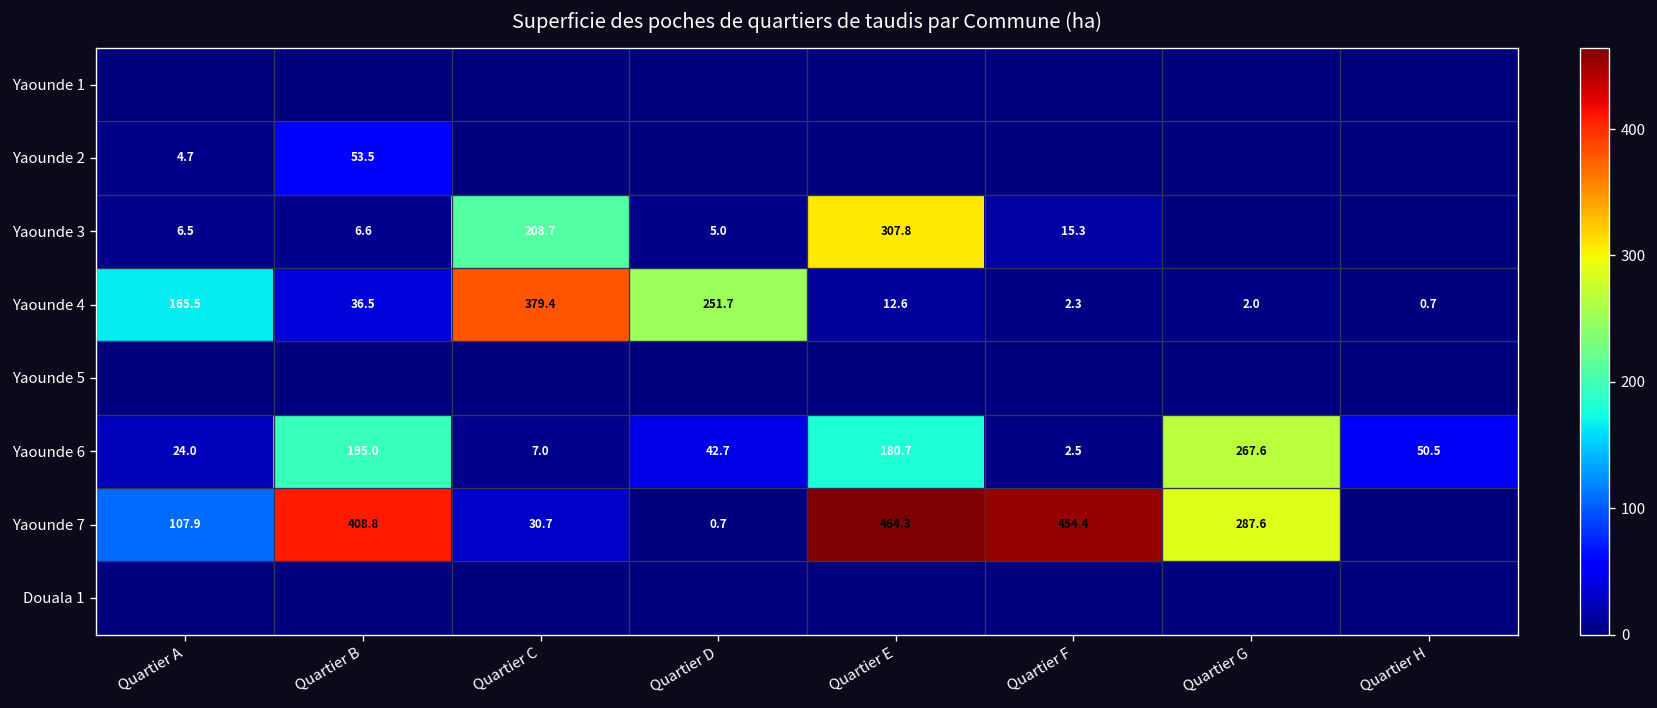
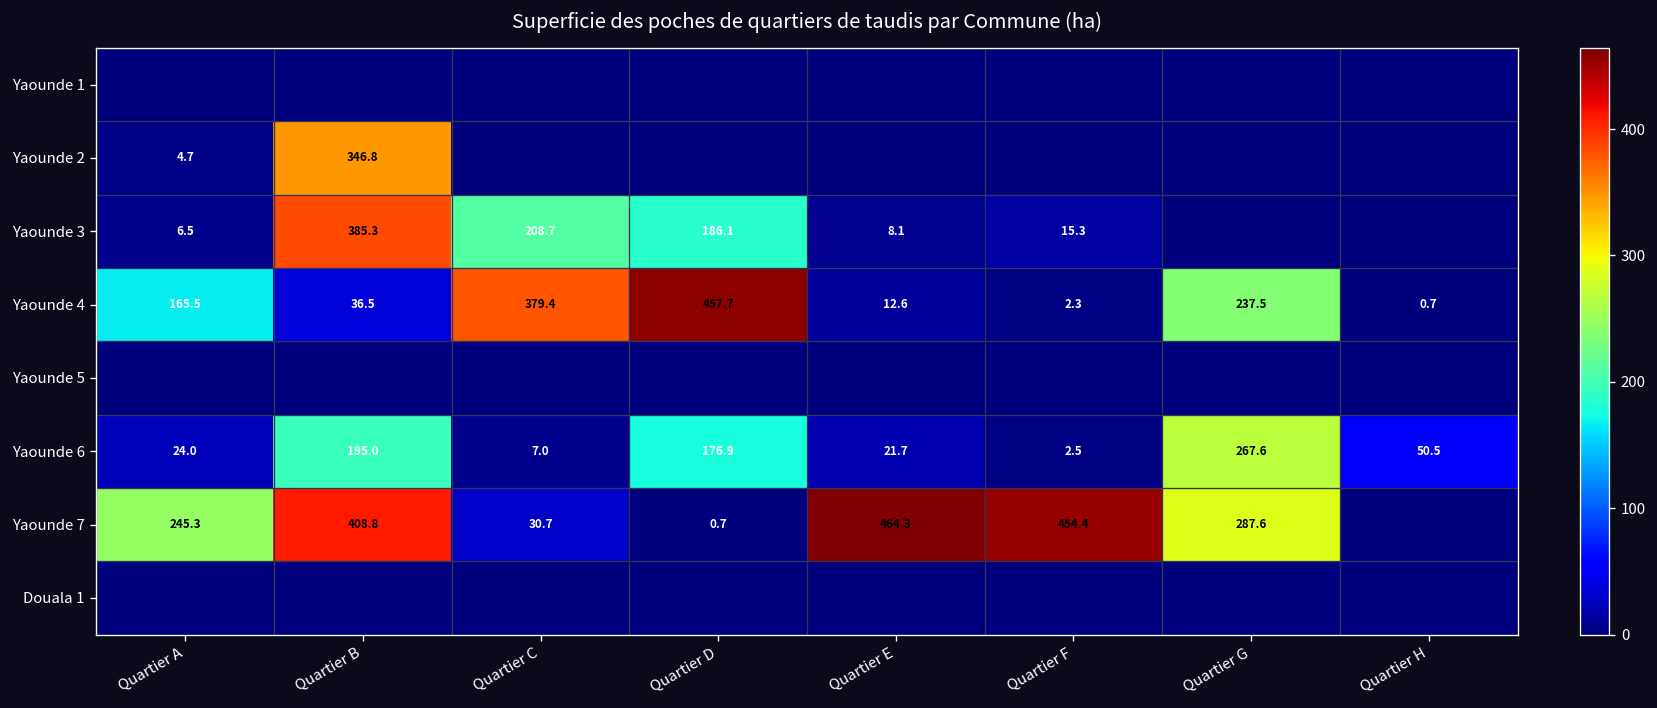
Yaounde 2, Quartier B: 53.5 -> 346.8
Yaounde 3, Quartier B: 6.6 -> 385.3
Yaounde 3, Quartier D: 5.0 -> 186.1
Yaounde 3, Quartier E: 307.8 -> 8.1
Yaounde 4, Quartier D: 251.7 -> 457.7
Yaounde 4, Quartier G: 2.0 -> 237.5
Yaounde 6, Quartier D: 42.7 -> 176.9
Yaounde 6, Quartier E: 180.7 -> 21.7
Yaounde 7, Quartier A: 107.9 -> 245.3
